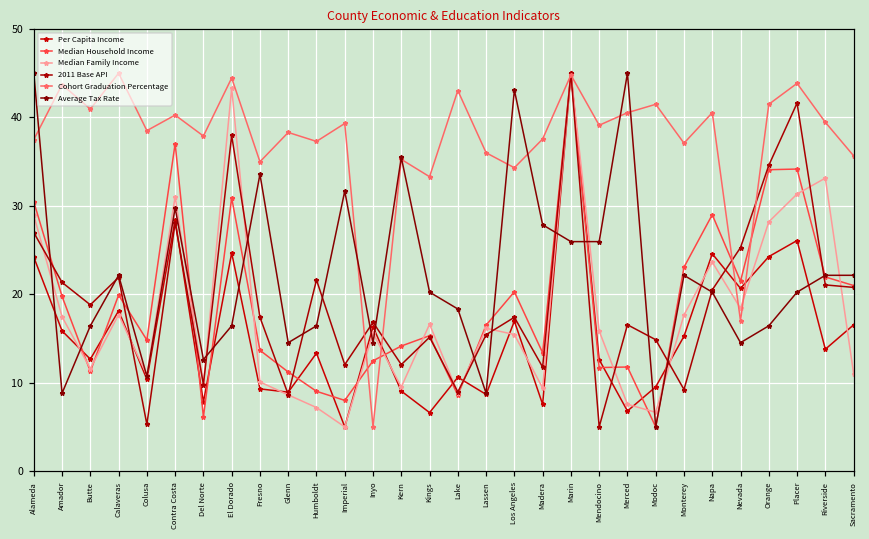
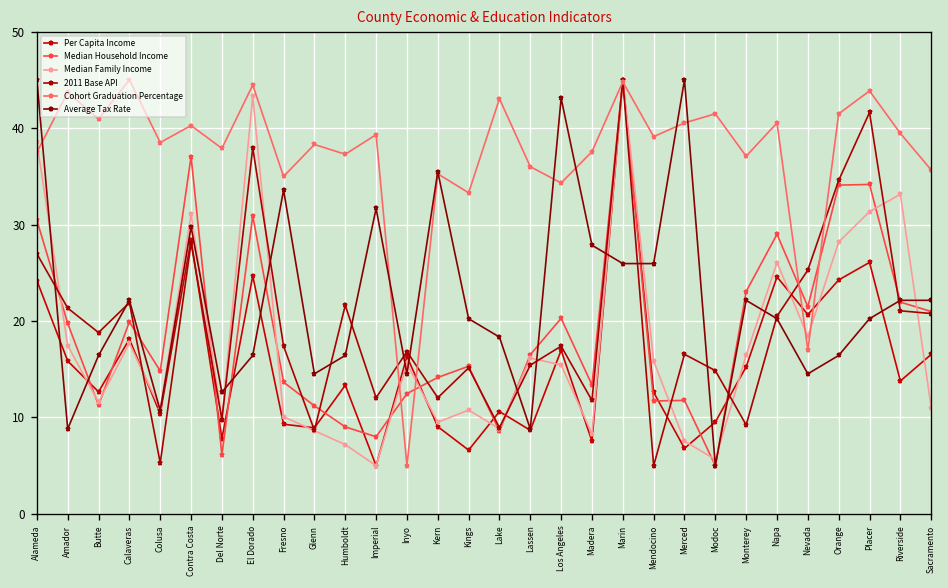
Median Family Income, Alameda: 29 -> 39
Median Family Income, Kings: 17 -> 11
Median Family Income, Madera: 9 -> 8
Median Family Income, Modoc: 7 -> 6
Median Family Income, Monterey: 18 -> 16
Median Family Income, Napa: 24 -> 26
